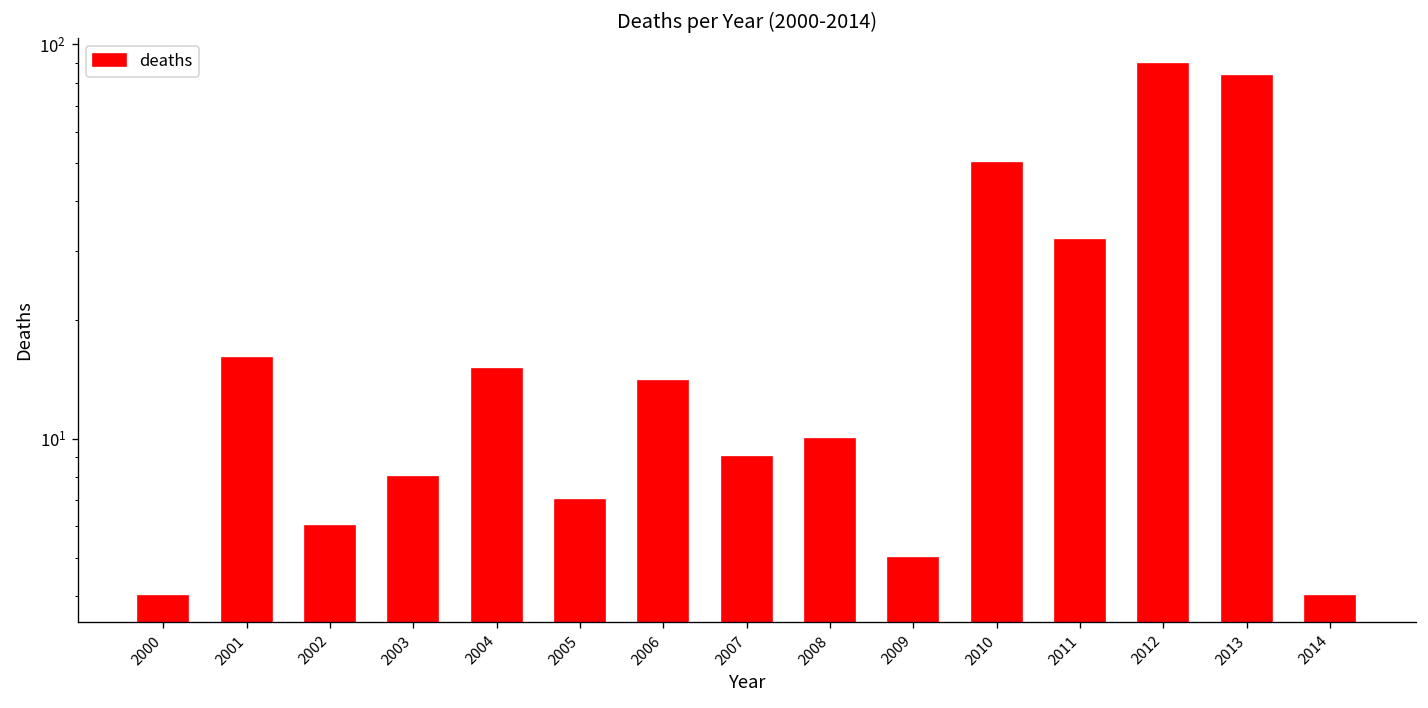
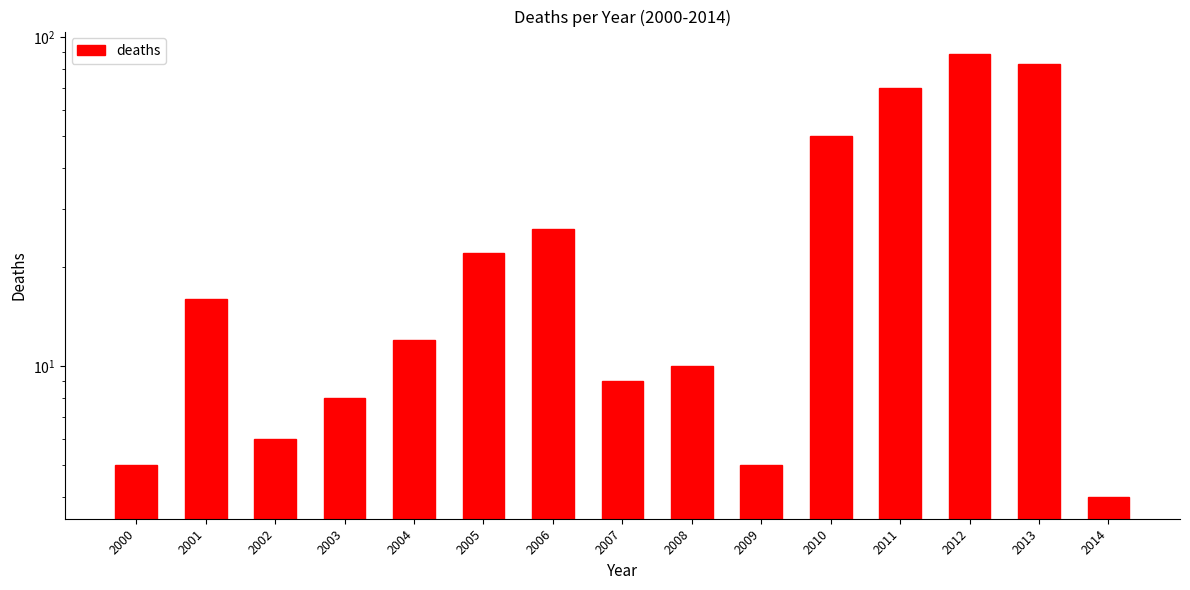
2000: 4 -> 5
2004: 15 -> 12
2005: 7 -> 22
2006: 14 -> 26
2011: 32 -> 70
